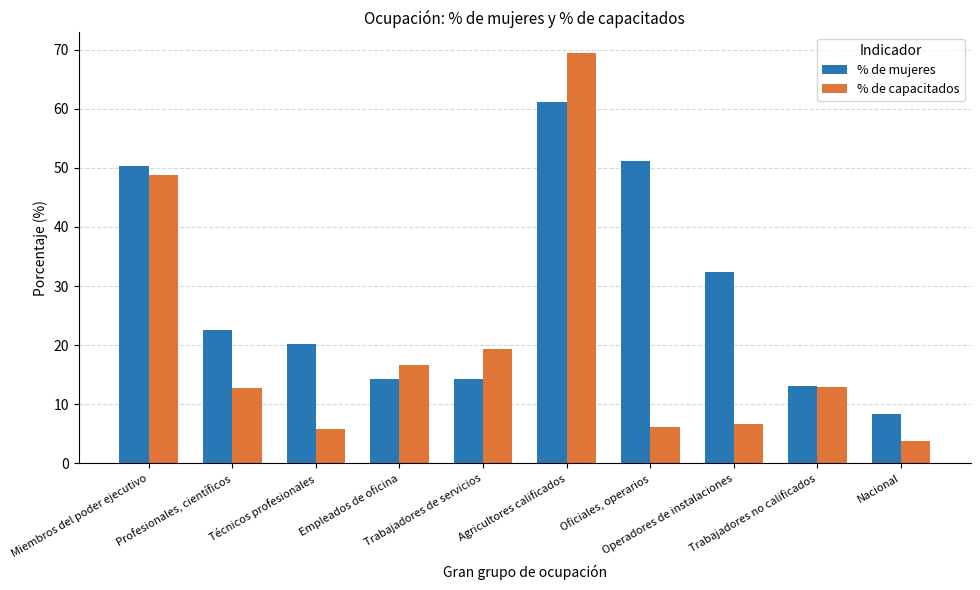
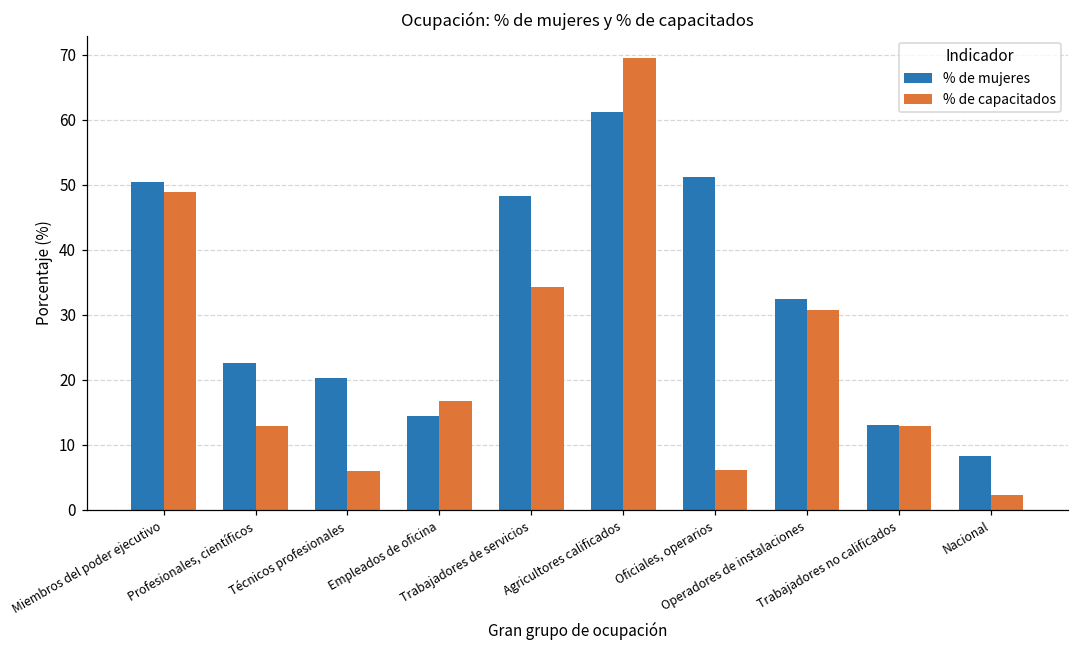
% de mujeres, Trabajadores de servicios: 14 -> 48
% de capacitados, Trabajadores de servicios: 19 -> 34
% de capacitados, Operadores de instalaciones: 7 -> 31
% de capacitados, Nacional: 4 -> 2
